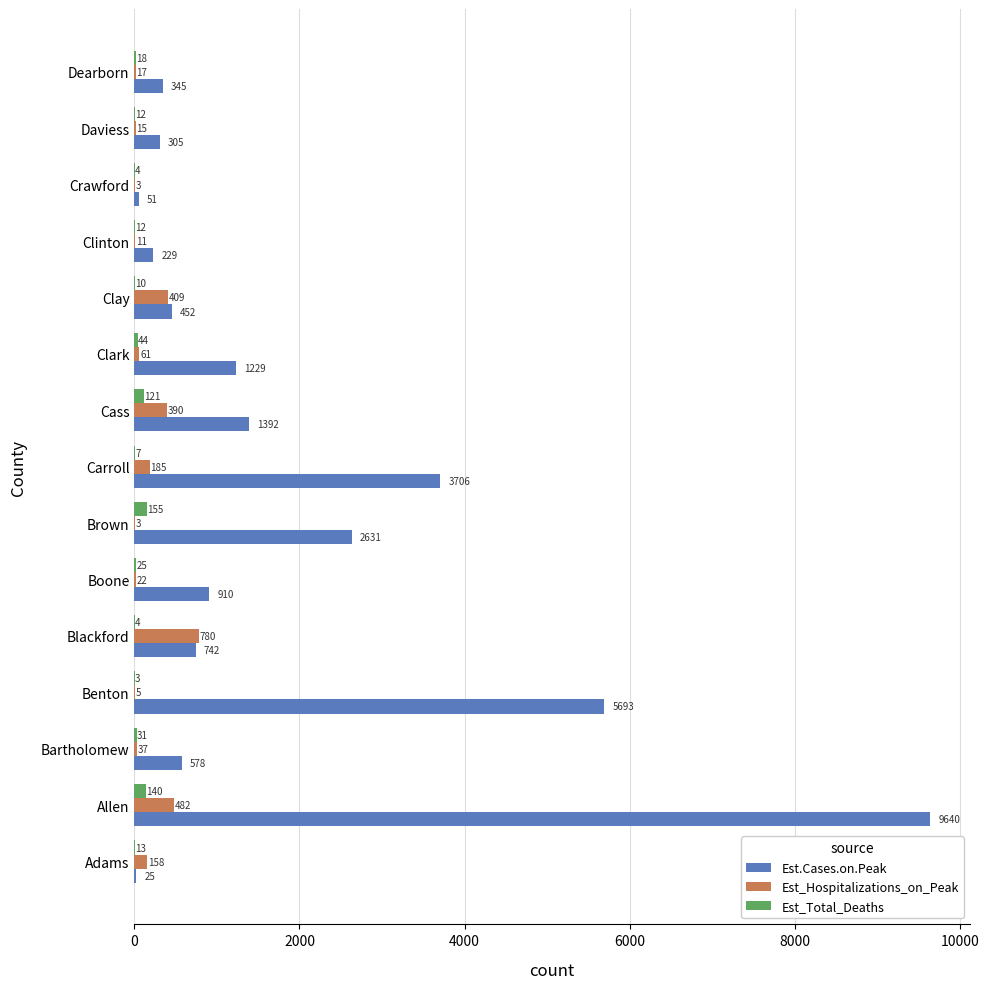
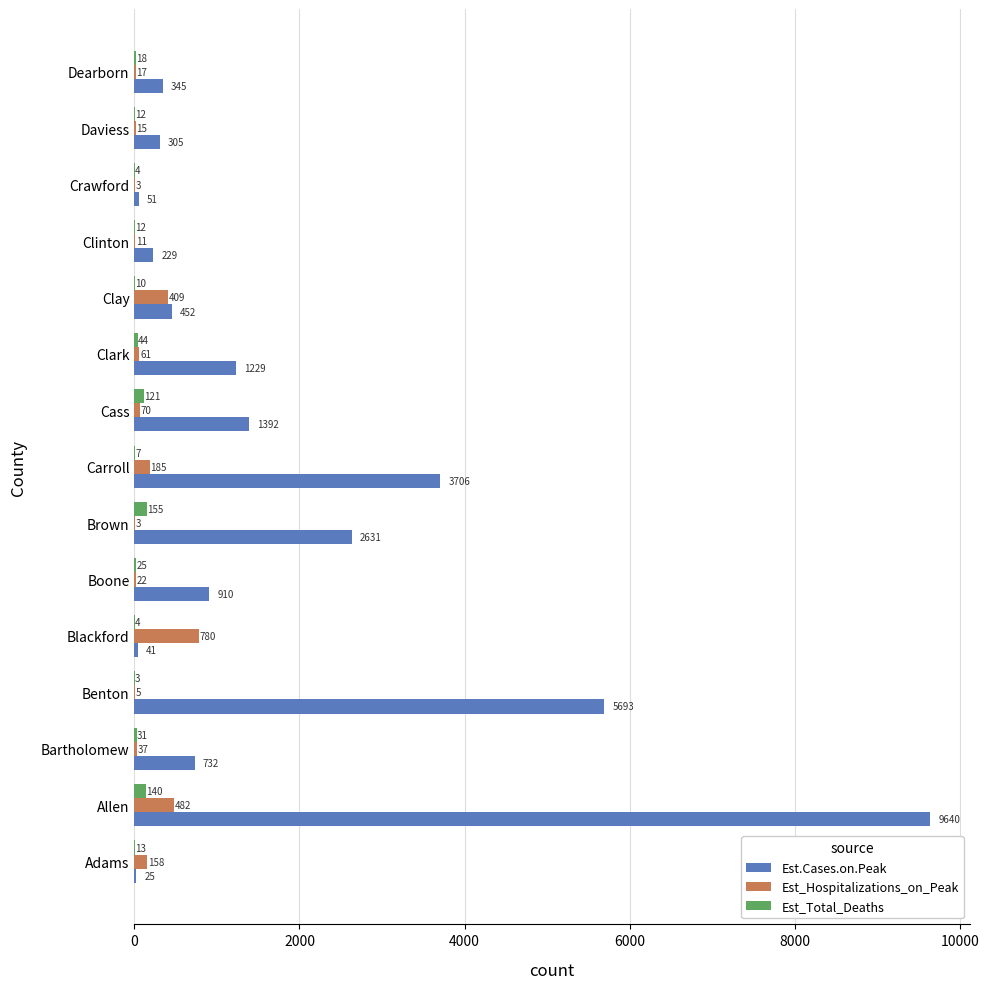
Est_Hospitalizations_on_Peak, Cass: 390 -> 70
Est.Cases.on.Peak, Blackford: 742 -> 41
Est.Cases.on.Peak, Bartholomew: 578 -> 732
